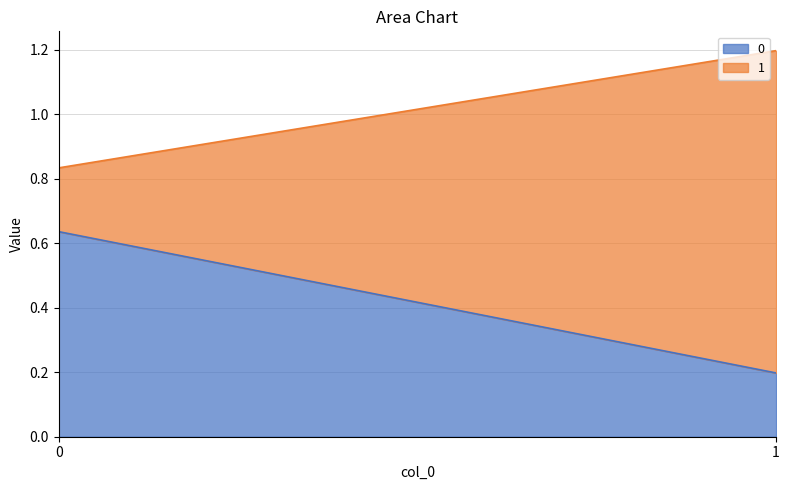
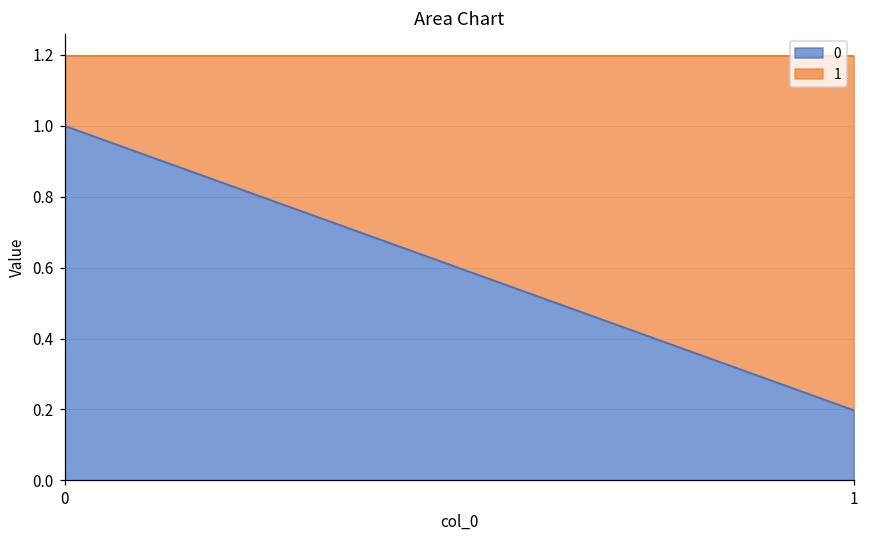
0, 0: 0.64 -> 1.00
